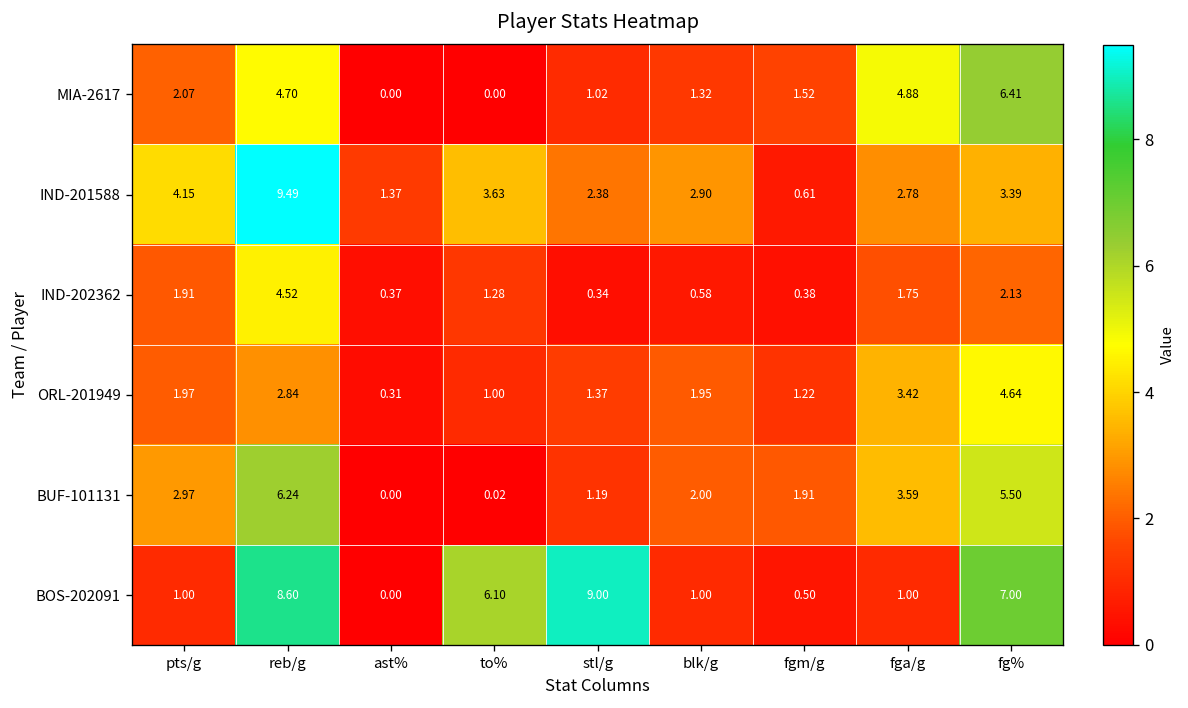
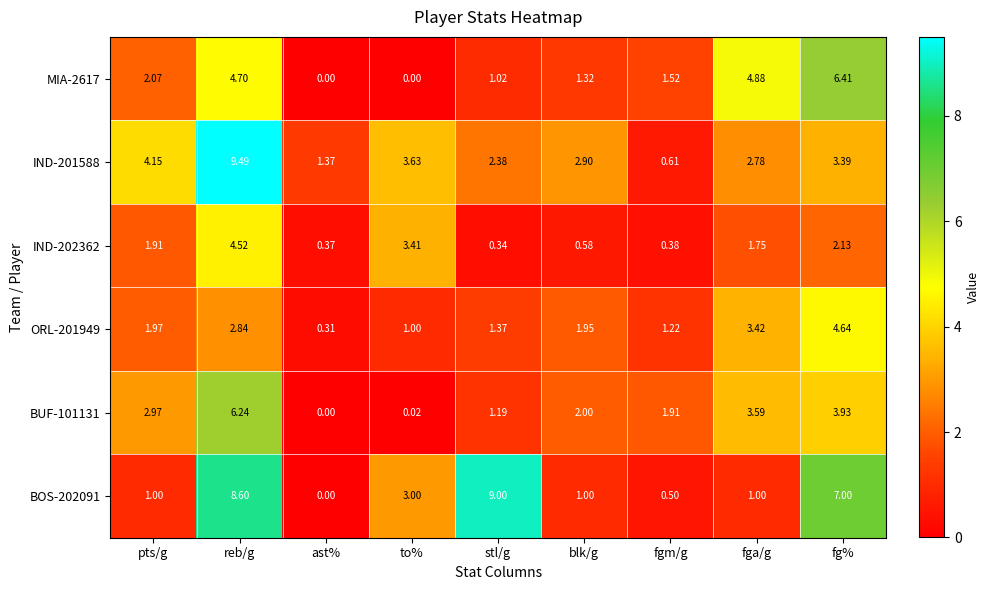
IND-202362, to%: 1.28 -> 3.41
BUF-101131, fg%: 5.50 -> 3.93
BOS-202091, to%: 6.10 -> 3.00
